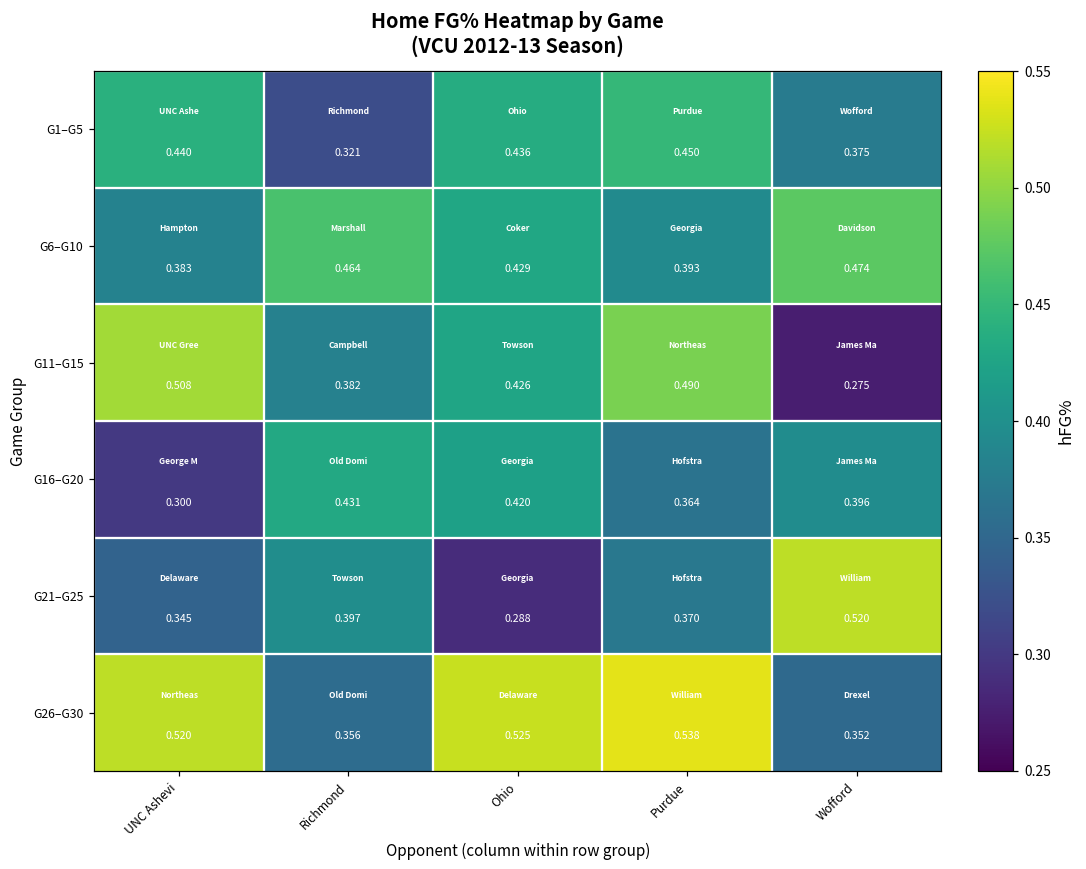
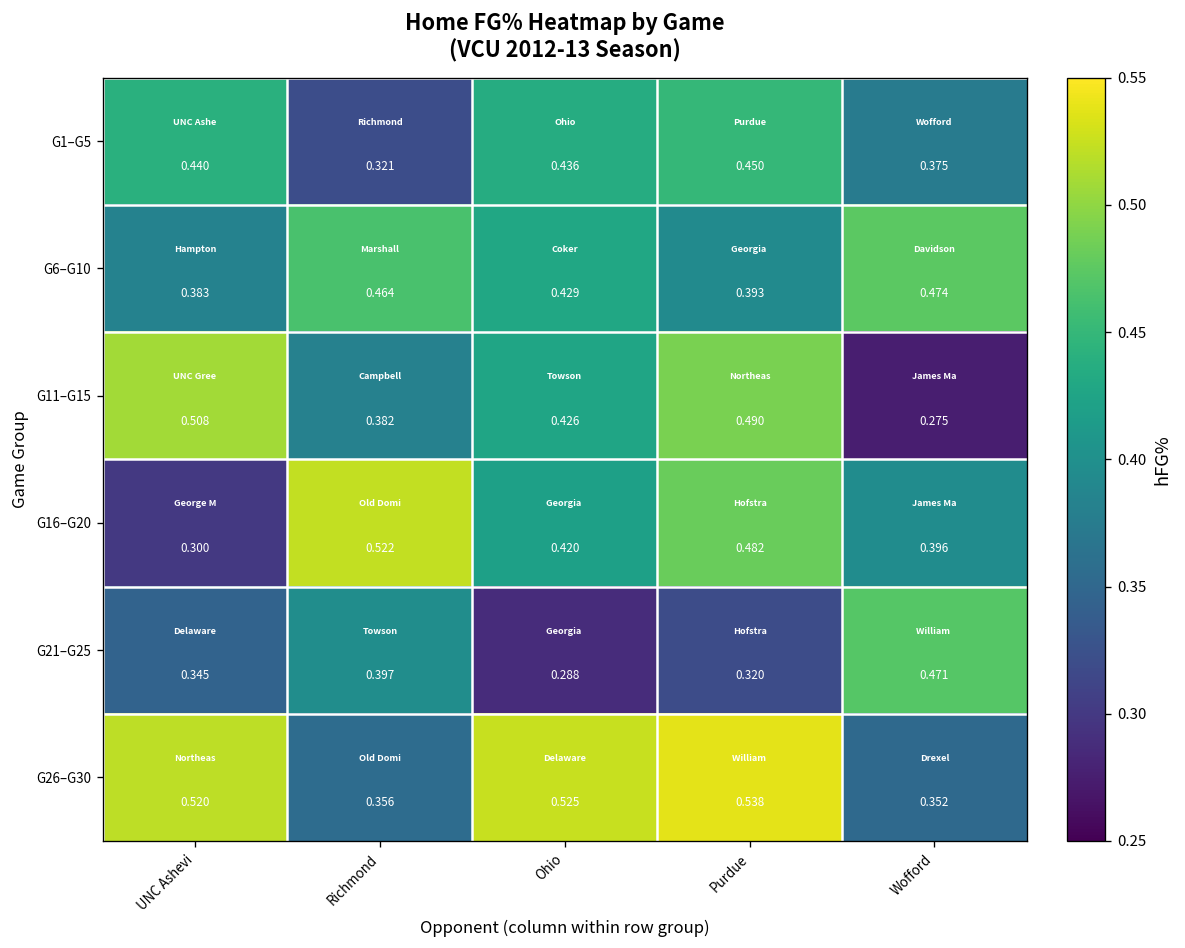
G16–G20, Richmond: 0.431 -> 0.522
G16–G20, Purdue: 0.364 -> 0.482
G21–G25, Purdue: 0.370 -> 0.320
G21–G25, Wofford: 0.520 -> 0.471
